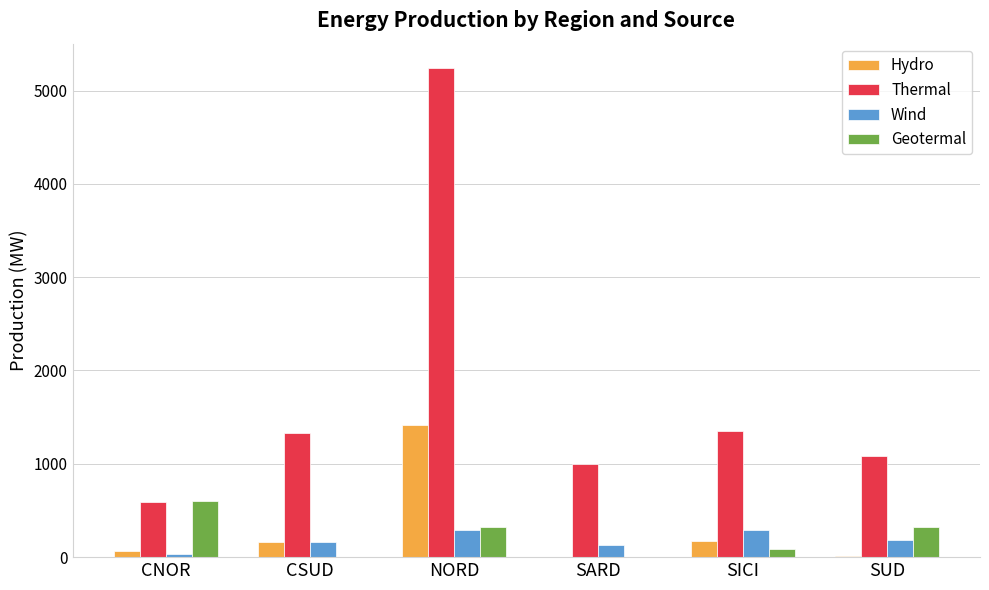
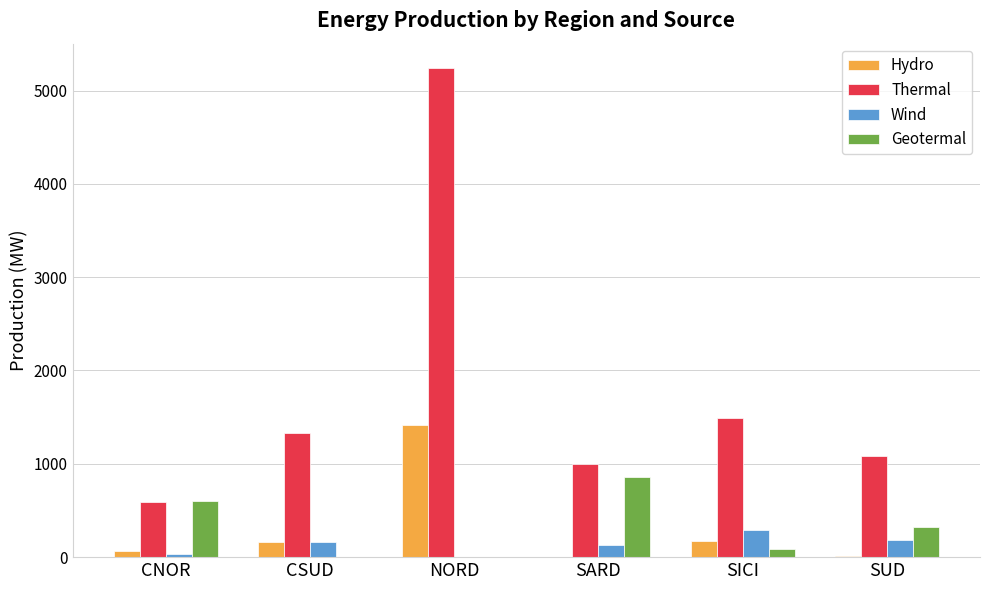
Wind, NORD: 300 -> 0
Geotermal, NORD: 300 -> 0
Geotermal, SARD: 0 -> 900
Thermal, SICI: 1400 -> 1500
